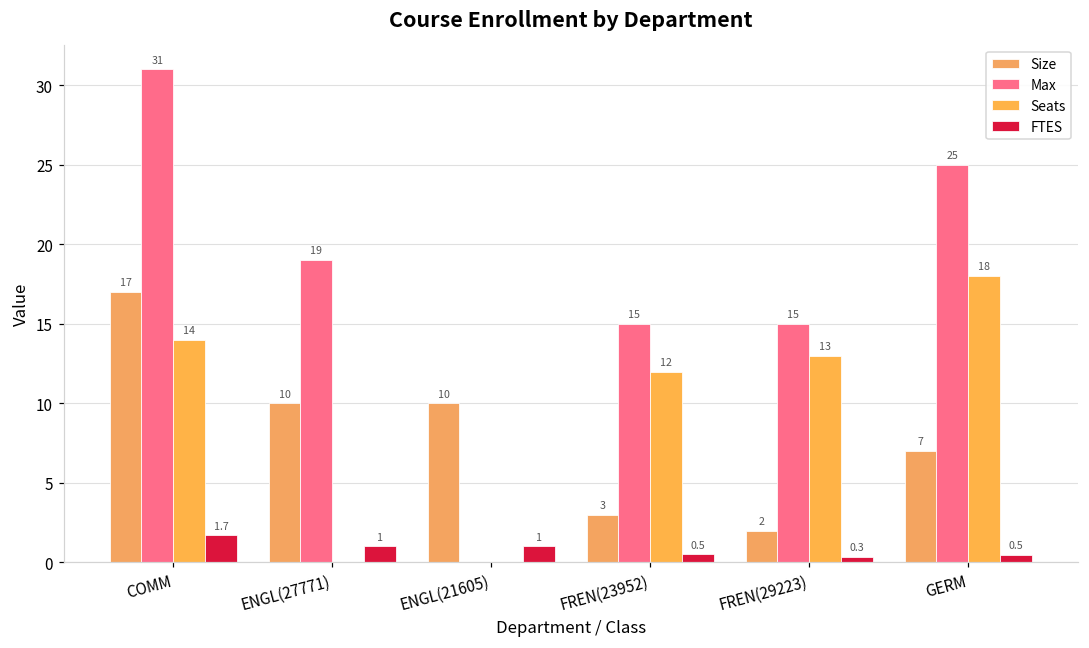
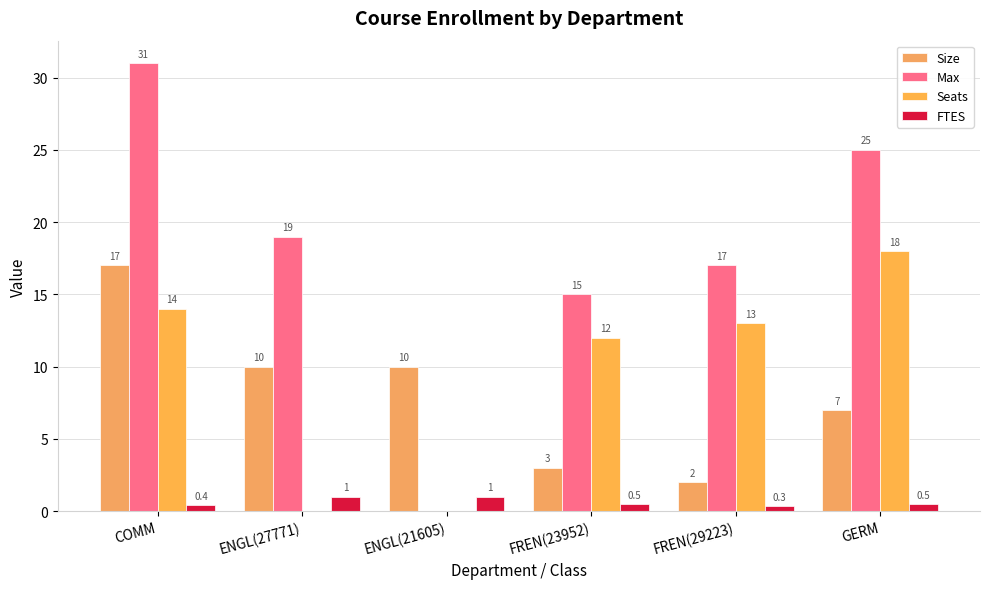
FTES, COMM: 1.7 -> 0.4
Max, FREN(29223): 15 -> 17
